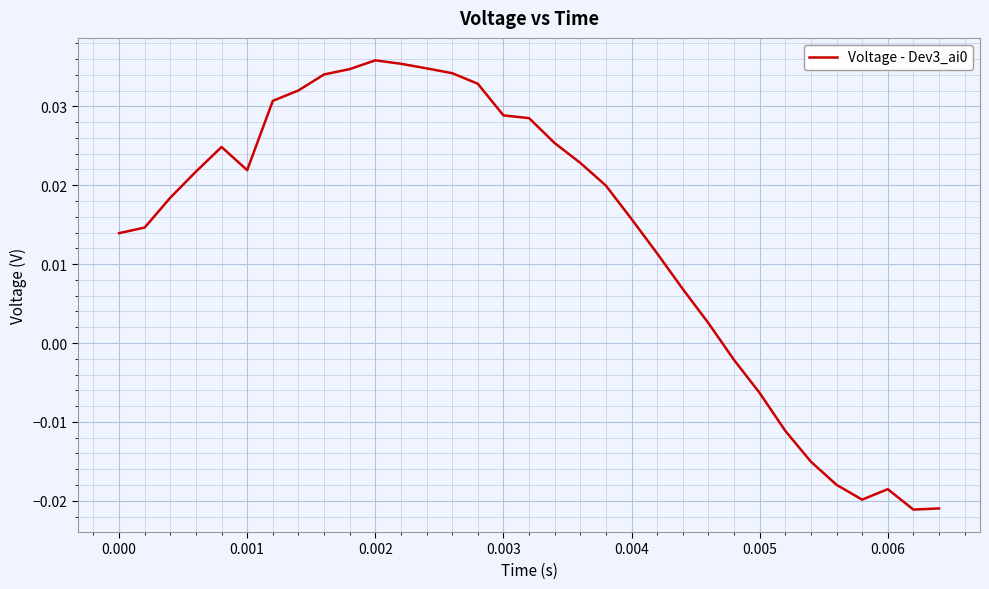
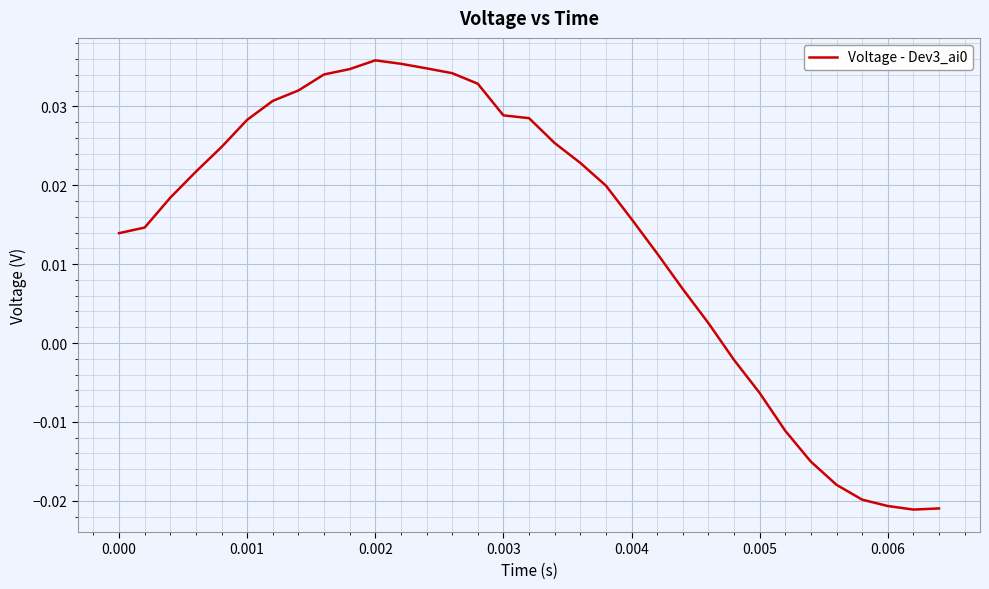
0.001: 0.022 -> 0.028
0.006: -0.019 -> -0.021
